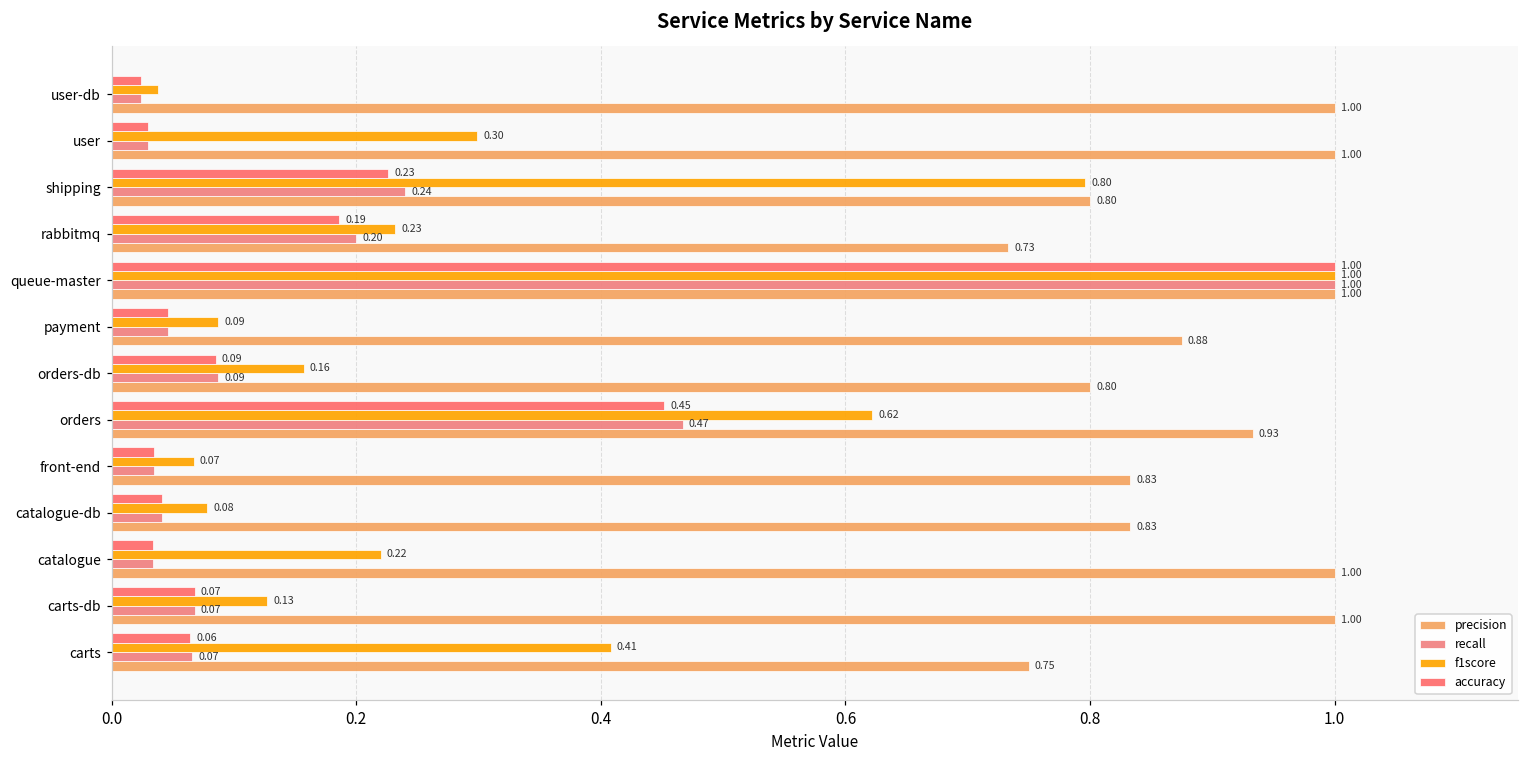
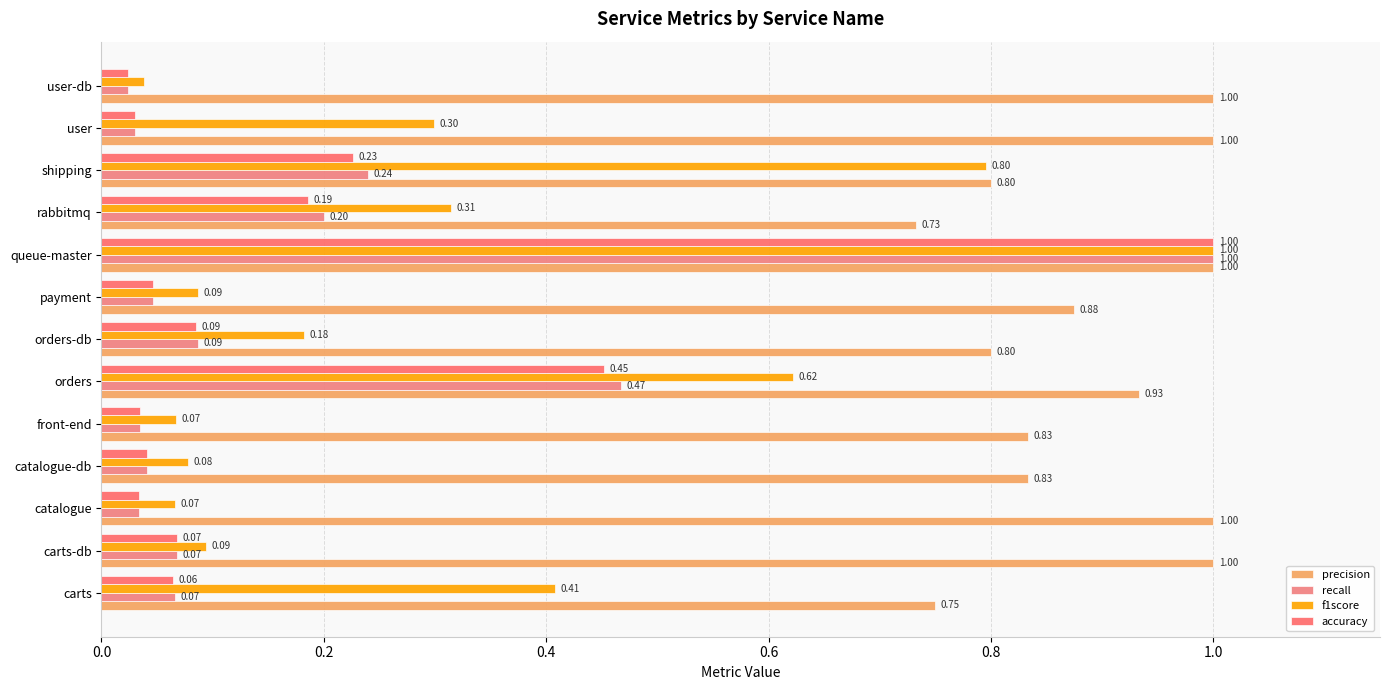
f1score, rabbitmq: 0.23 -> 0.31
f1score, orders-db: 0.16 -> 0.18
f1score, catalogue: 0.22 -> 0.07
f1score, carts-db: 0.13 -> 0.09
